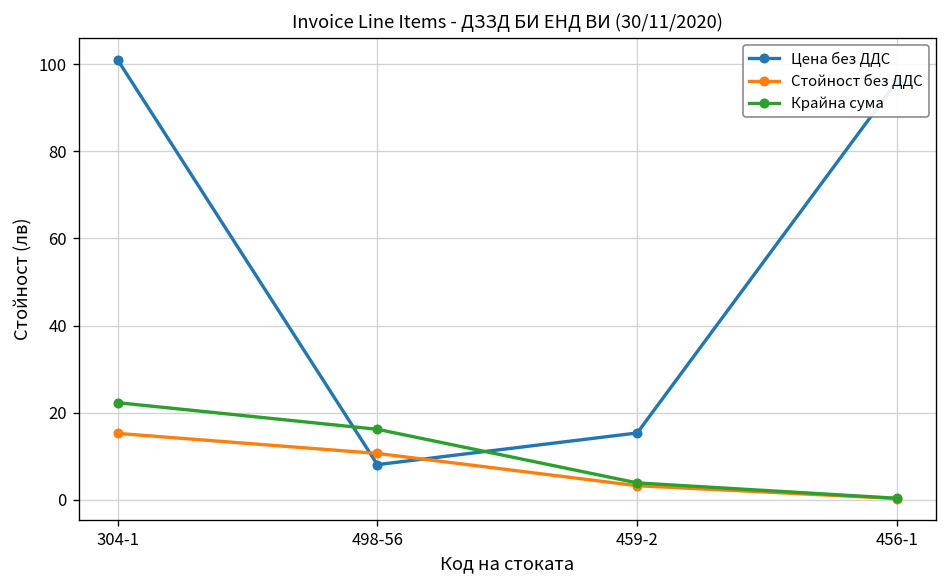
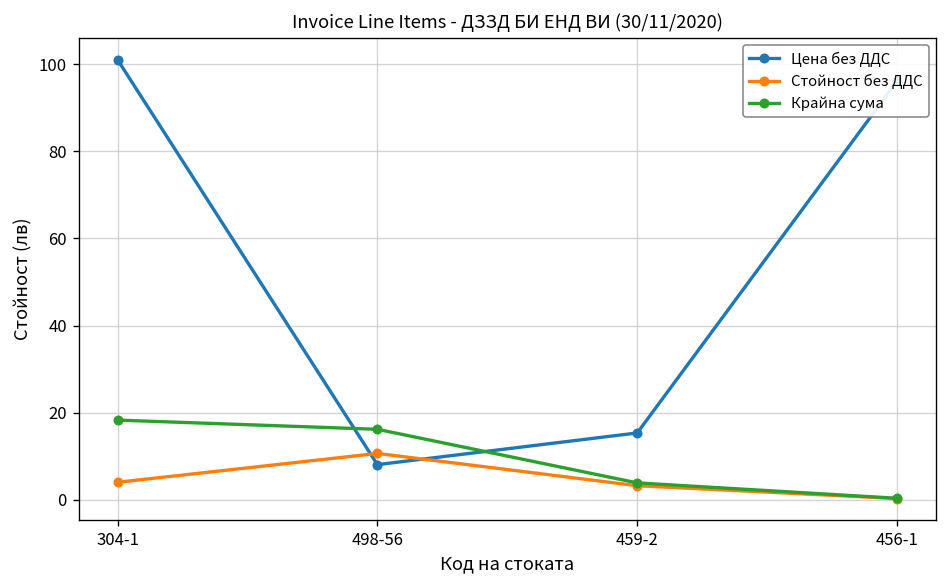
Стойност без ДДС, 304-1: 15 -> 4
Крайна сума, 304-1: 22 -> 18
